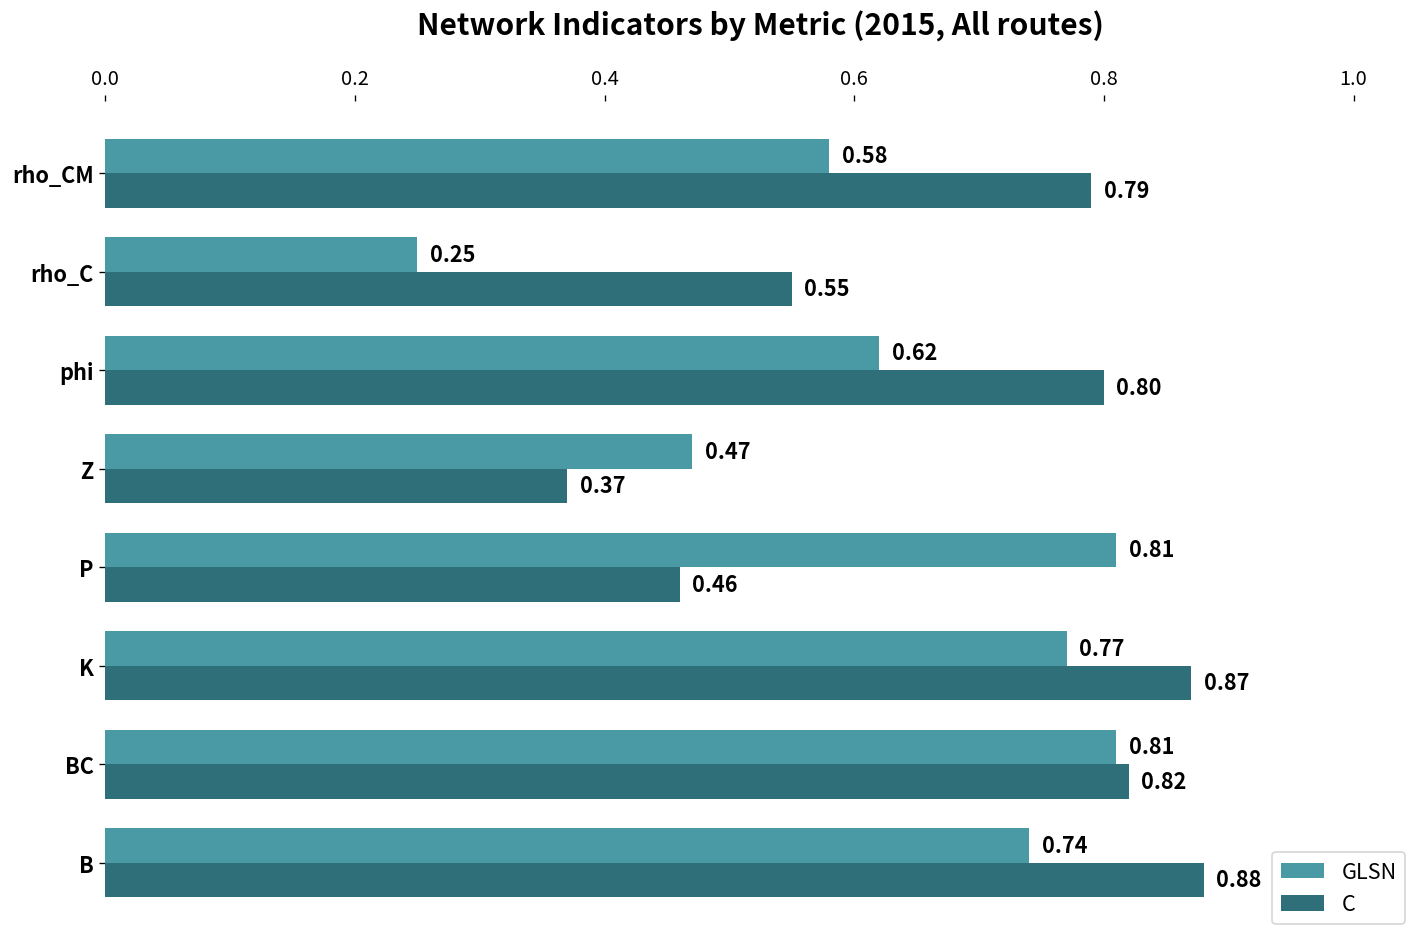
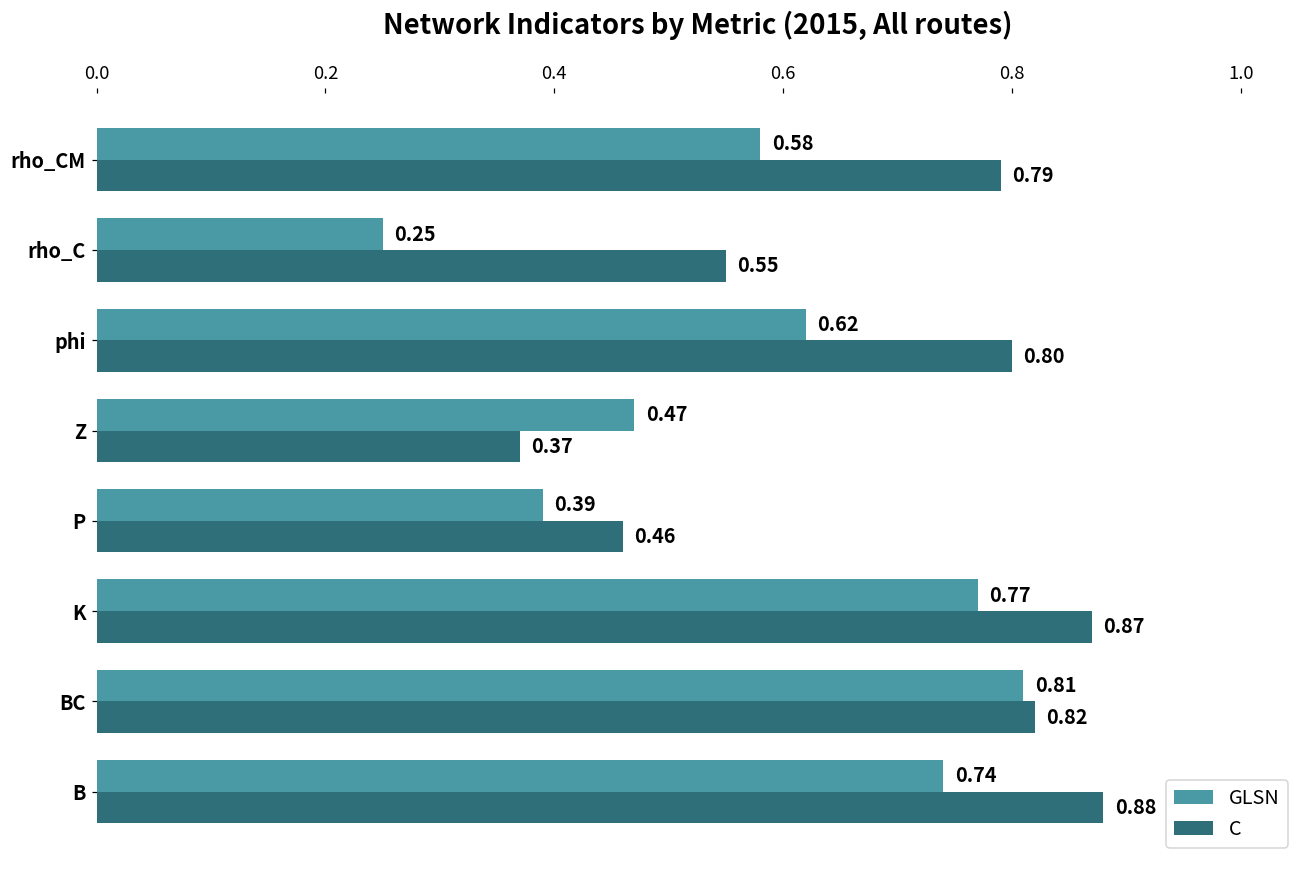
GLSN, P: 0.81 -> 0.39
